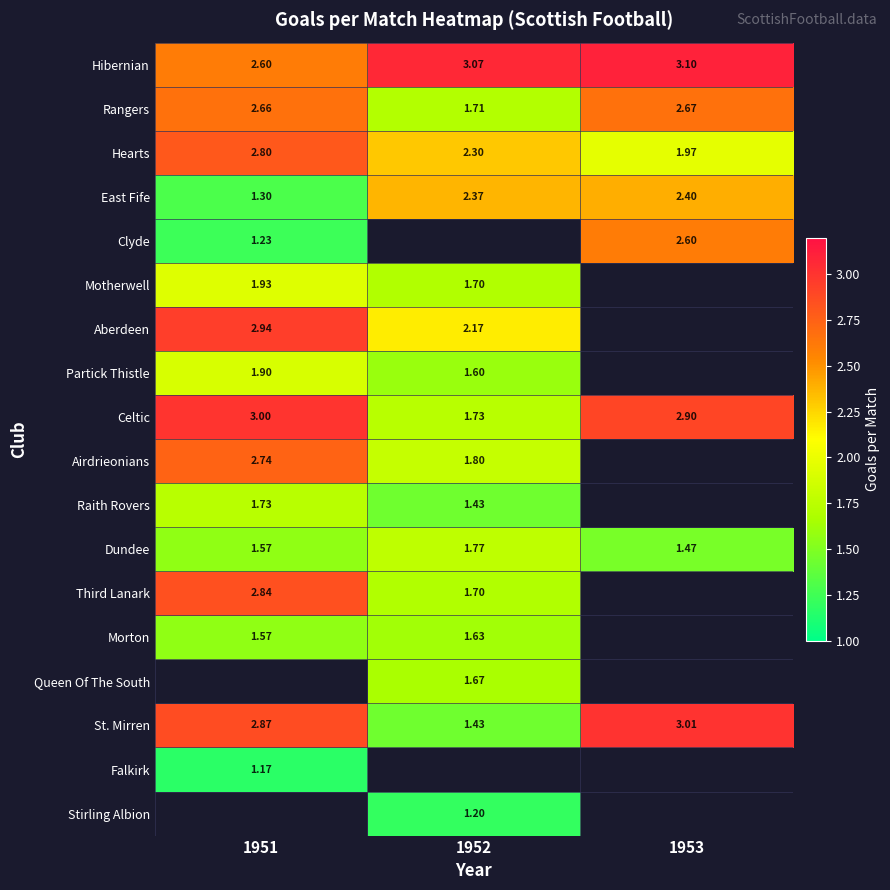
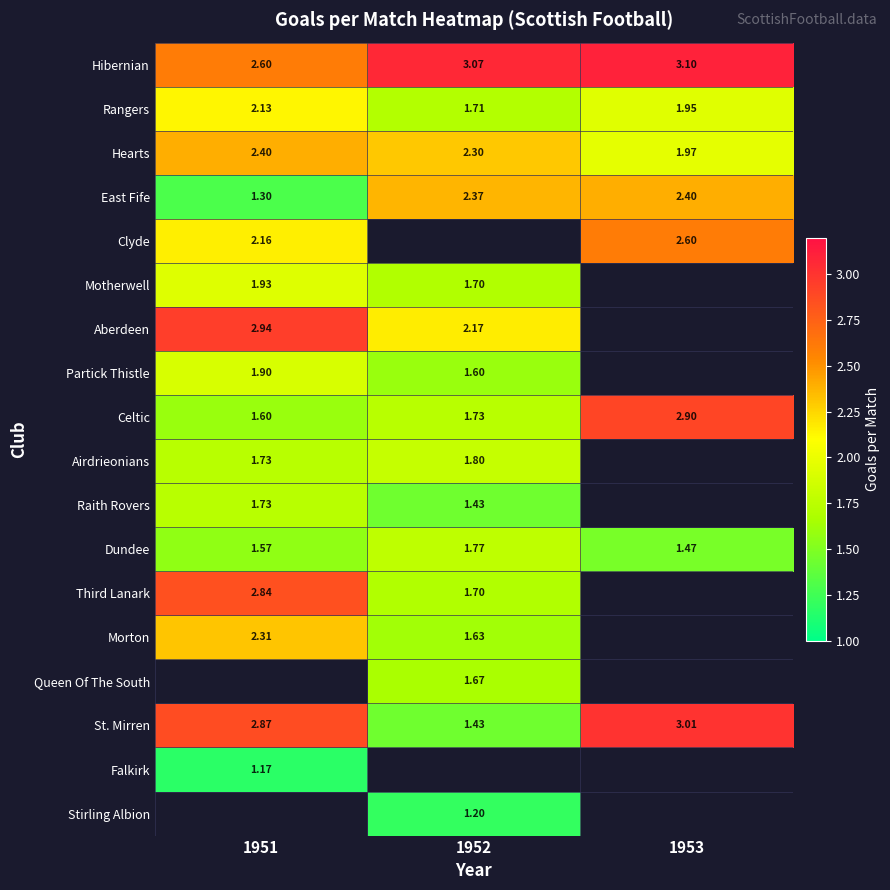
Rangers, 1951: 2.66 -> 2.13
Rangers, 1953: 2.67 -> 1.95
Hearts, 1951: 2.80 -> 2.40
Clyde, 1951: 1.23 -> 2.16
Celtic, 1951: 3.00 -> 1.60
Airdrieonians, 1951: 2.74 -> 1.73
Morton, 1951: 1.57 -> 2.31
